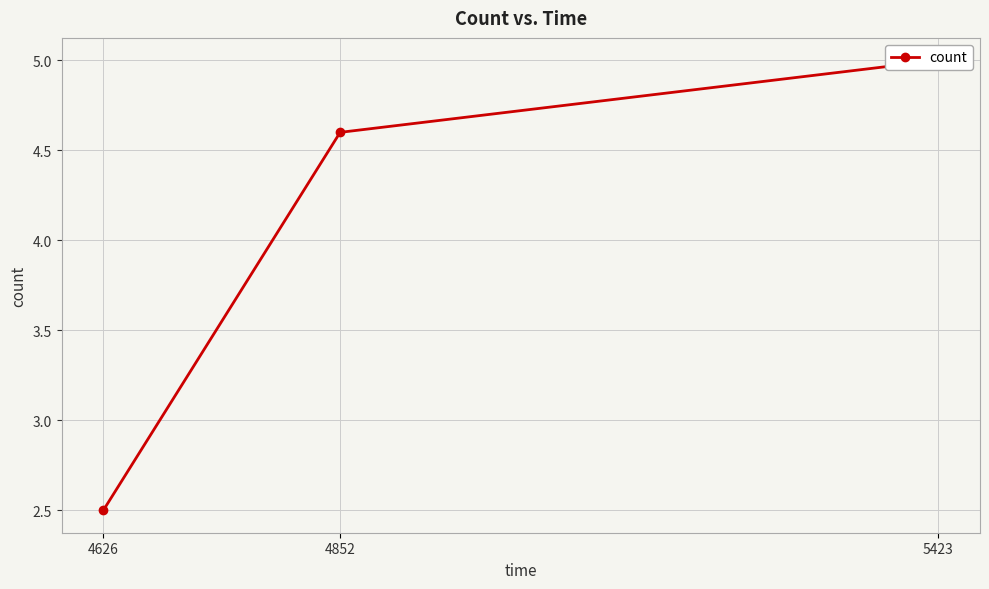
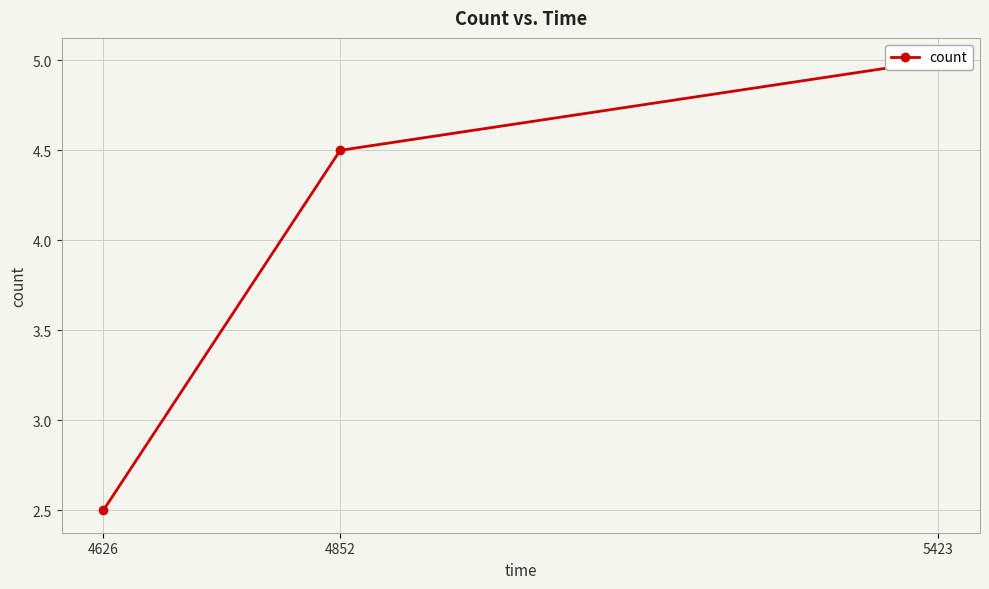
4852: 4.6 -> 4.5
